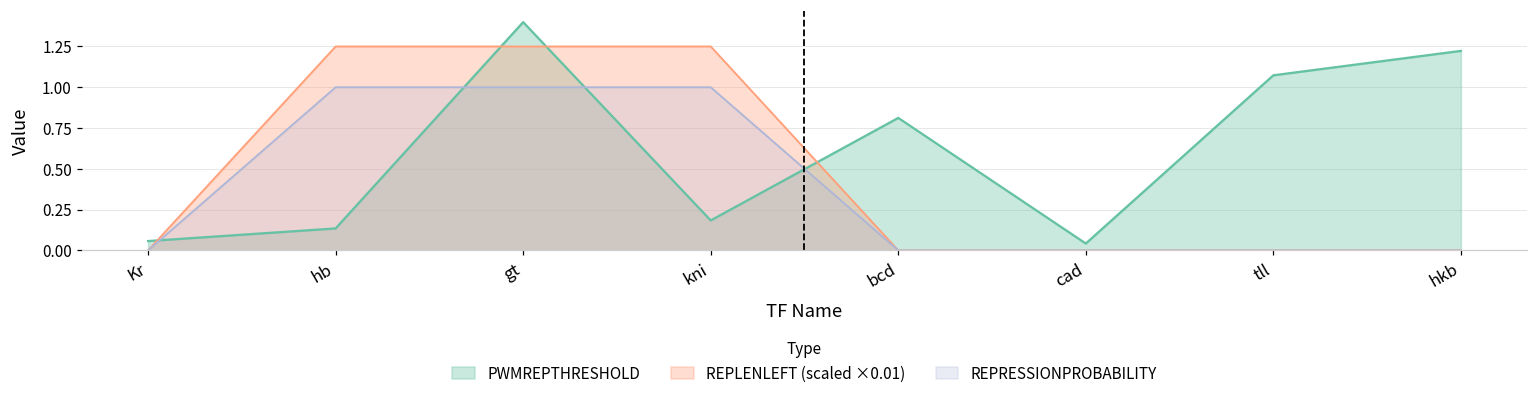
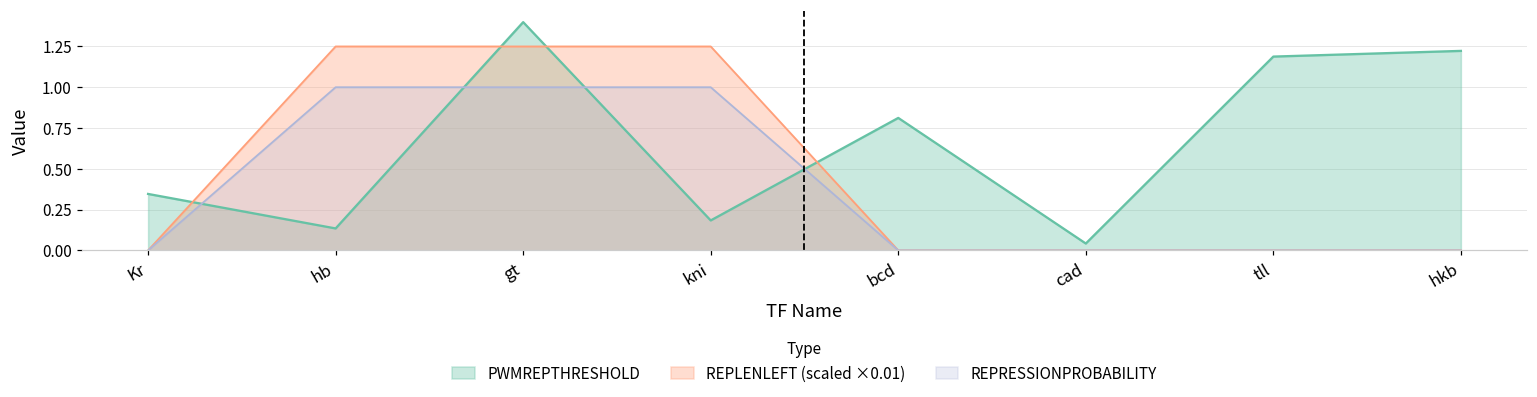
PWMREPTHRESHOLD, Kr: 0.06 -> 0.35
PWMREPTHRESHOLD, tll: 1.07 -> 1.19
